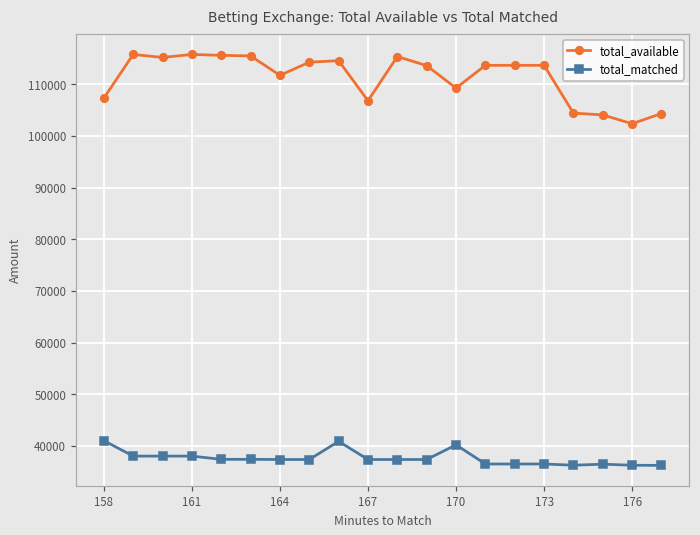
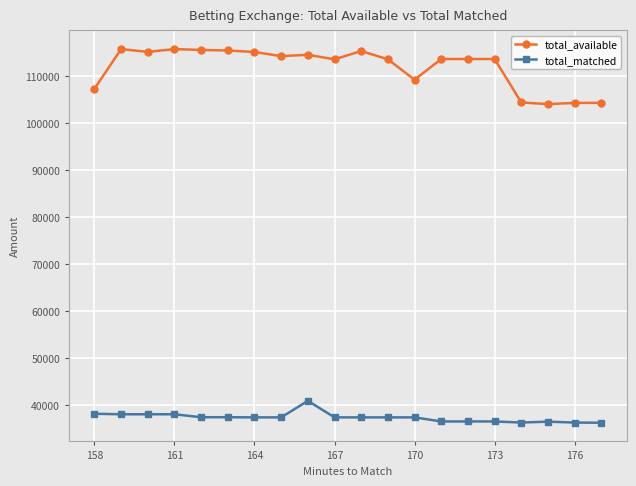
total_matched, 158: 41000 -> 38000
total_available, 164: 112000 -> 115000
total_available, 167: 107000 -> 114000
total_matched, 170: 40000 -> 37000
total_available, 176: 102000 -> 104000
